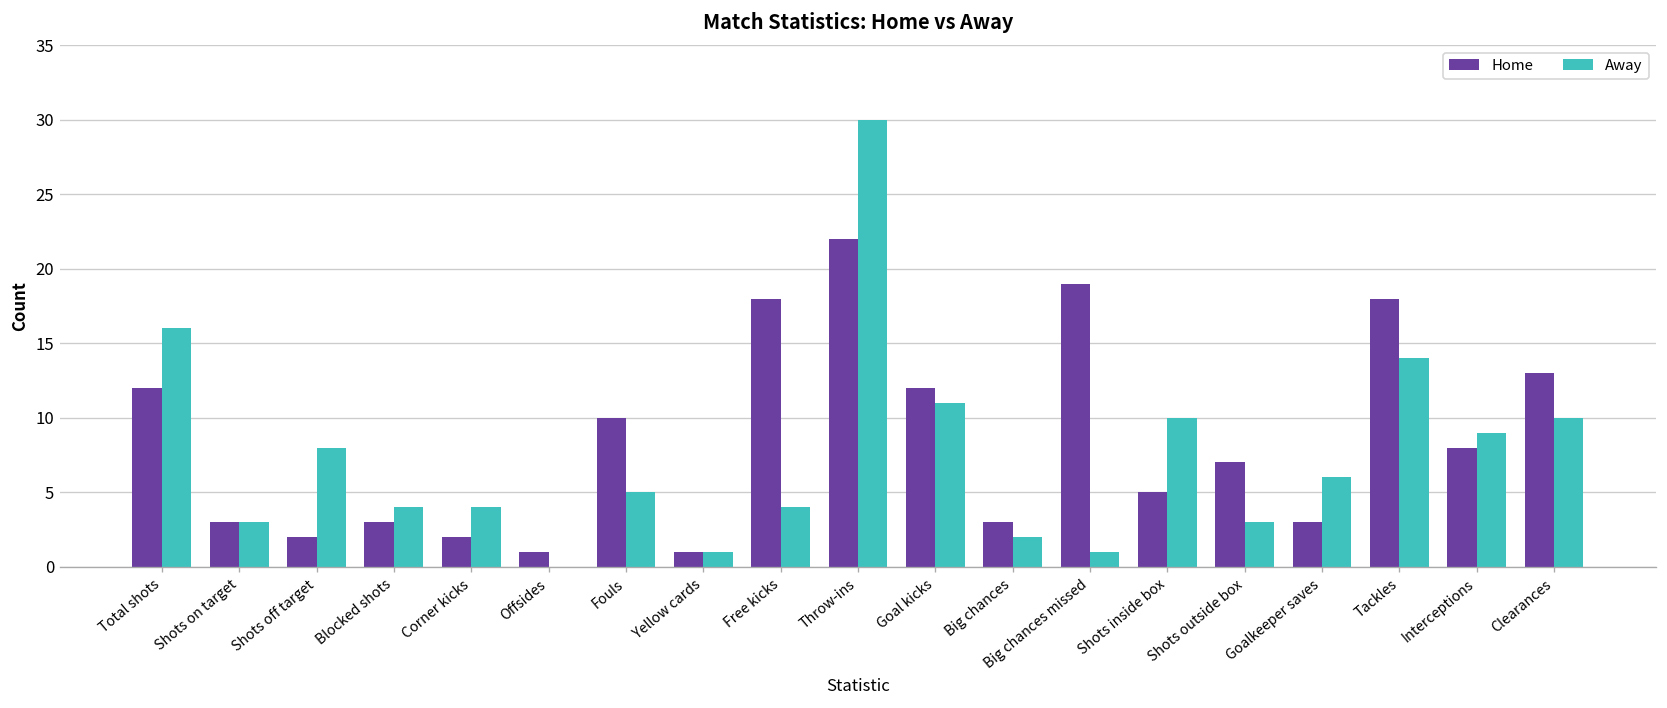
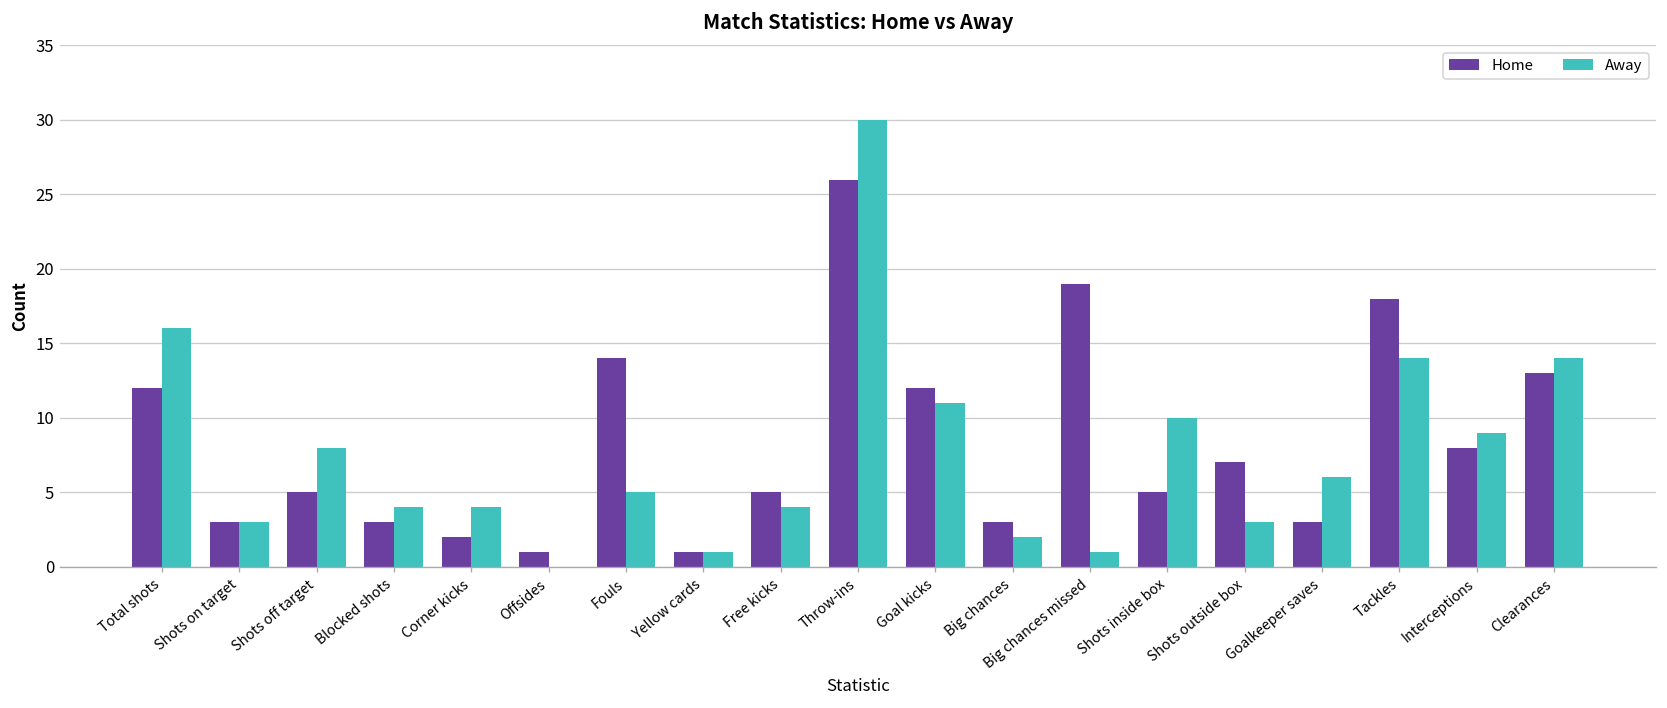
Home, Shots off target: 2 -> 5
Home, Fouls: 10 -> 14
Home, Free kicks: 18 -> 5
Home, Throw-ins: 22 -> 26
Away, Clearances: 10 -> 14
